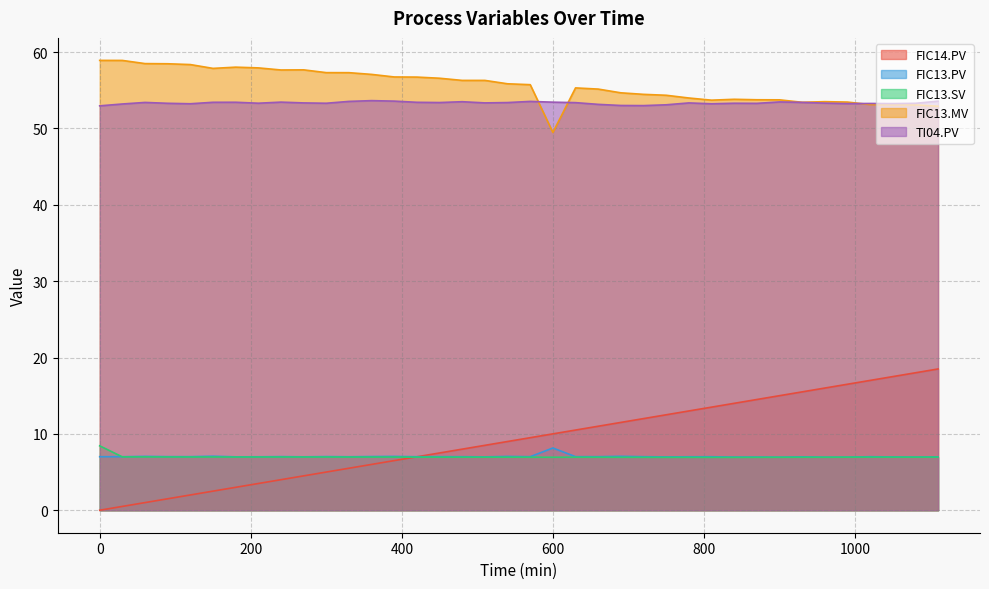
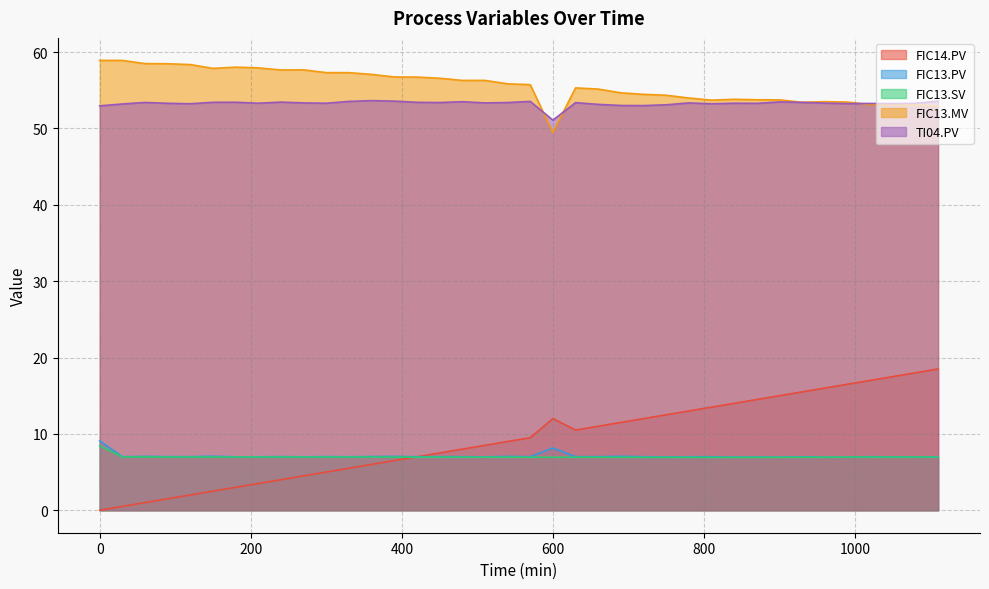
FIC13.PV, 0: 7 -> 9
FIC14.PV, 600: 10 -> 12
TI04.PV, 600: 53 -> 51
